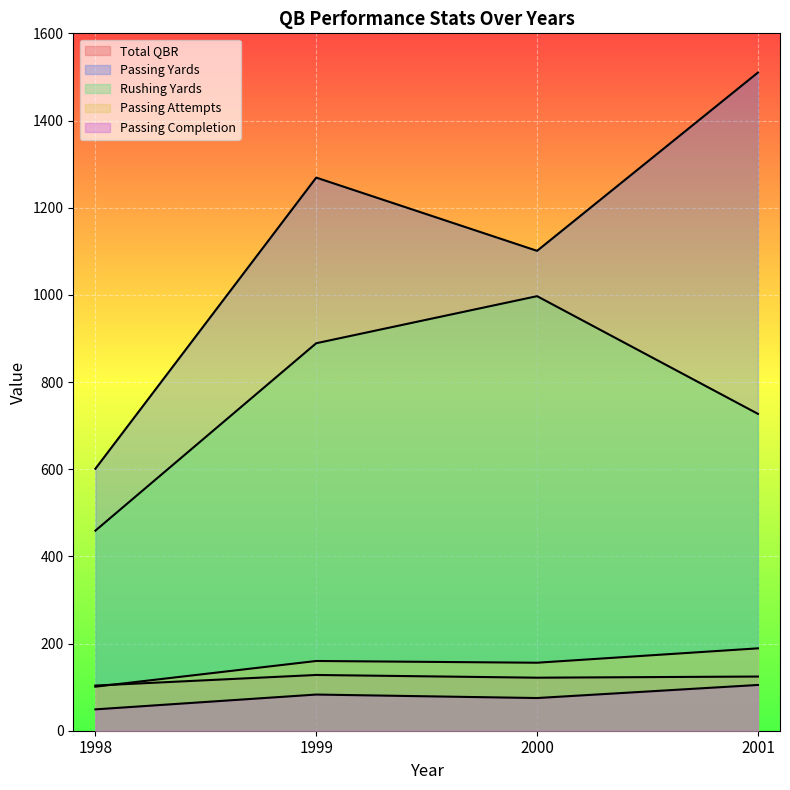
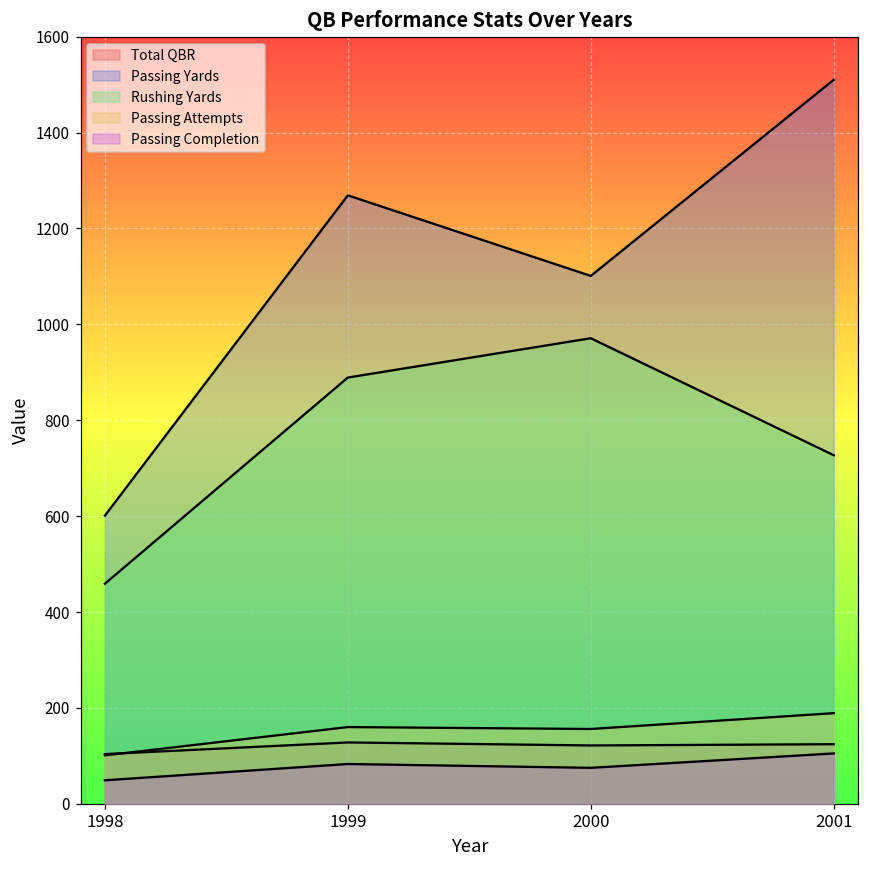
Rushing Yards, 2000: 1000 -> 970
